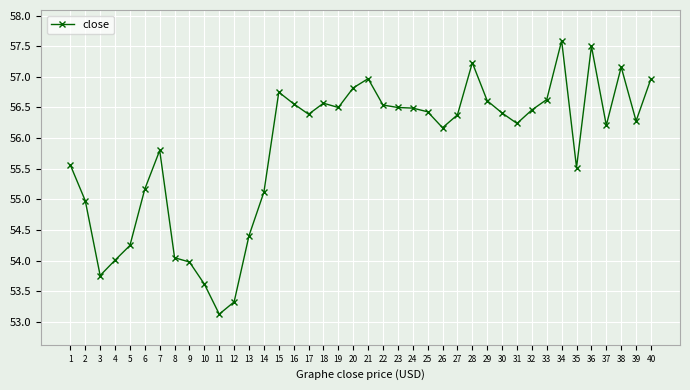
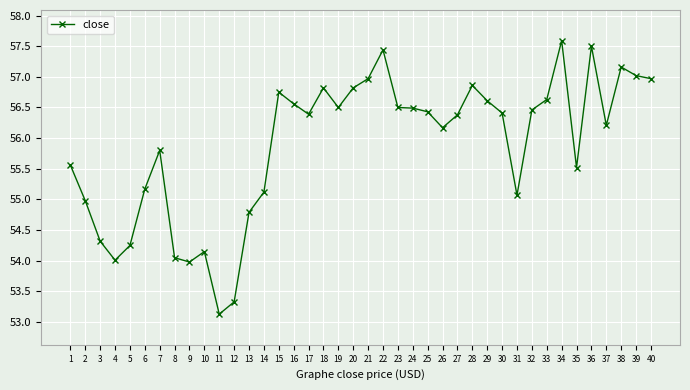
3: 53.8 -> 54.3
10: 53.6 -> 54.2
13: 54.4 -> 54.8
18: 56.6 -> 56.8
22: 56.5 -> 57.4
28: 57.2 -> 56.9
31: 56.2 -> 55.1
39: 56.3 -> 57.0
